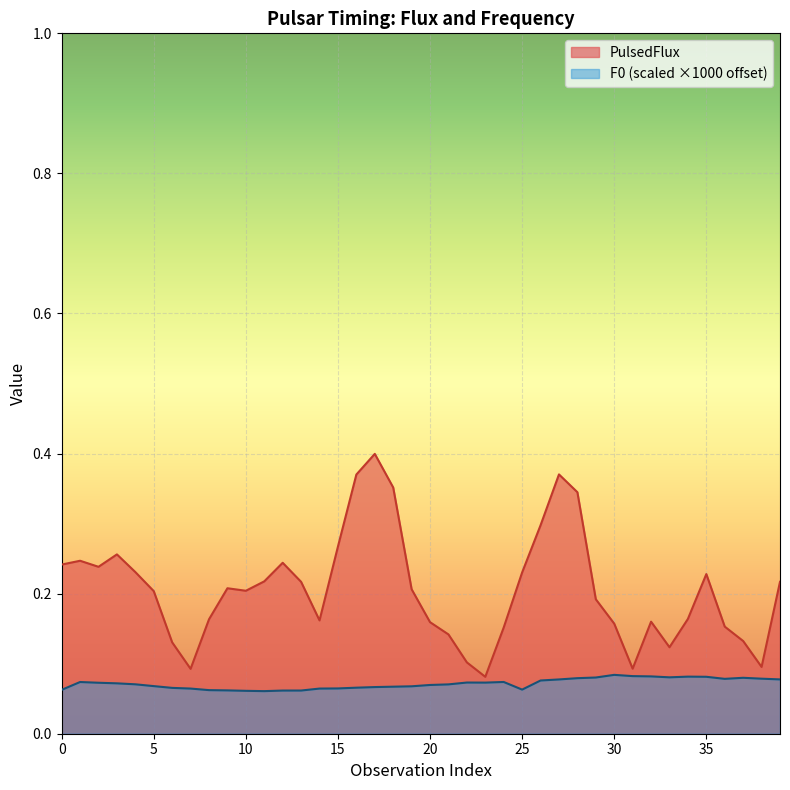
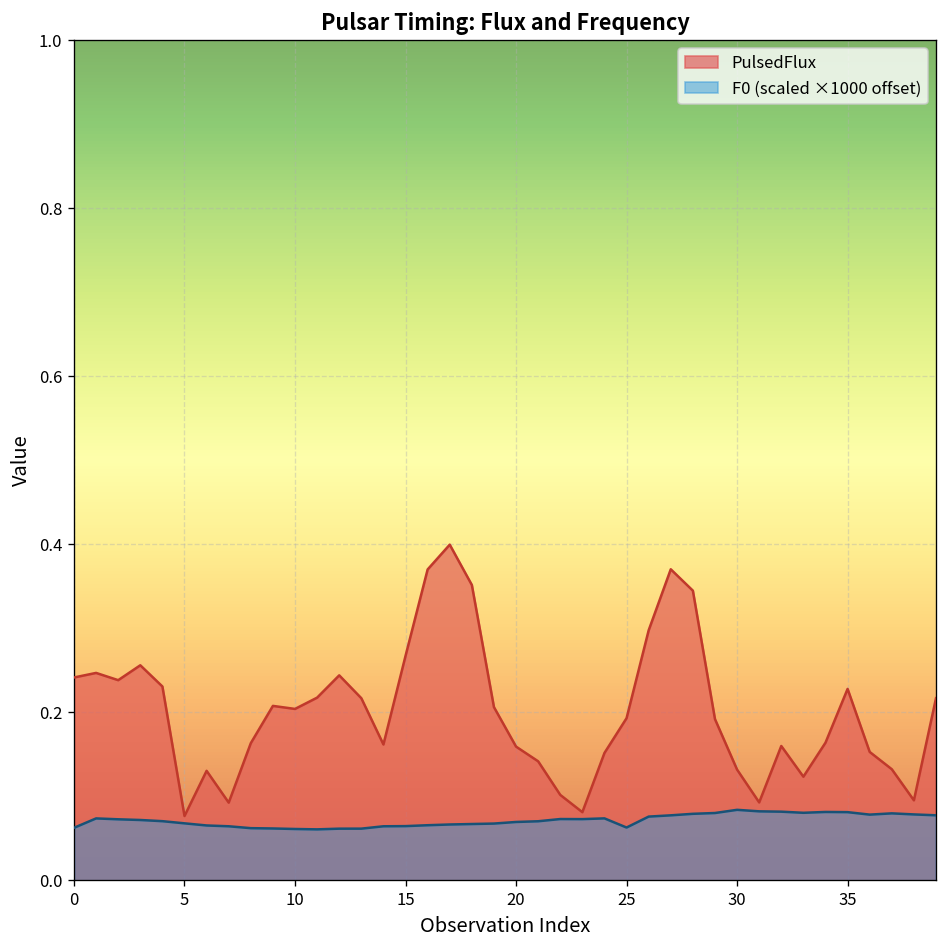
PulsedFlux, 5: 0.20 -> 0.08
PulsedFlux, 25: 0.23 -> 0.19
PulsedFlux, 30: 0.16 -> 0.13
